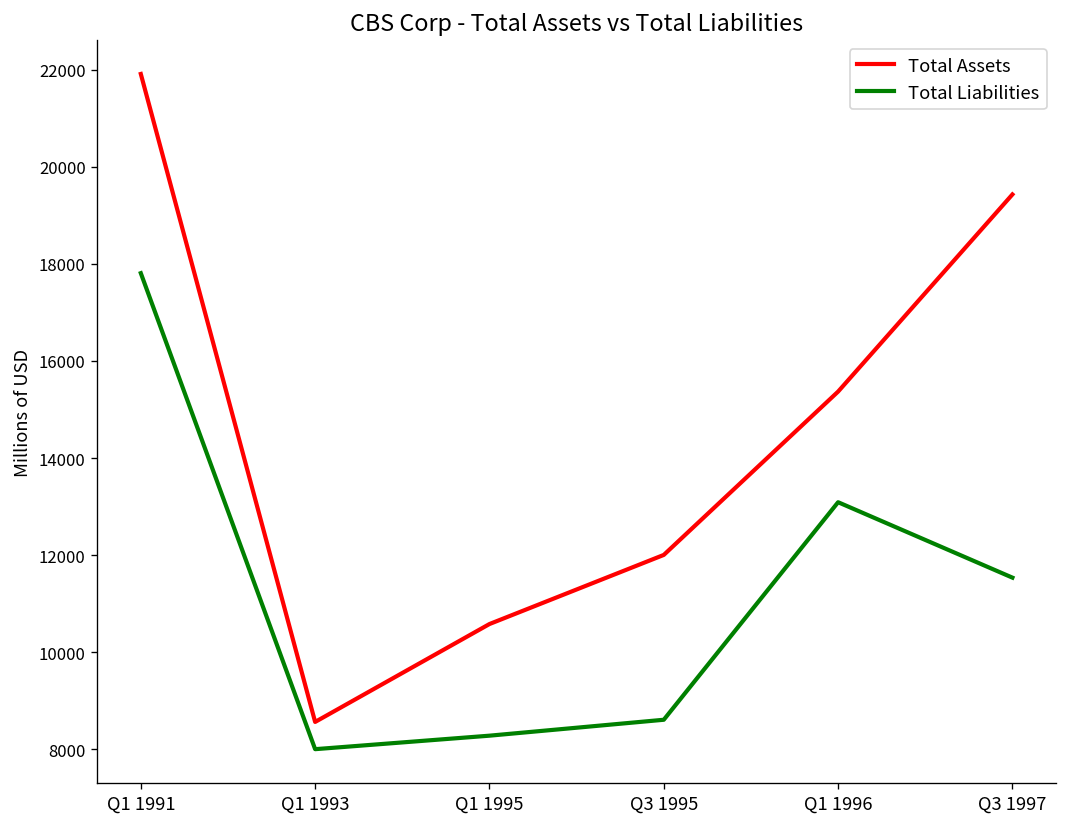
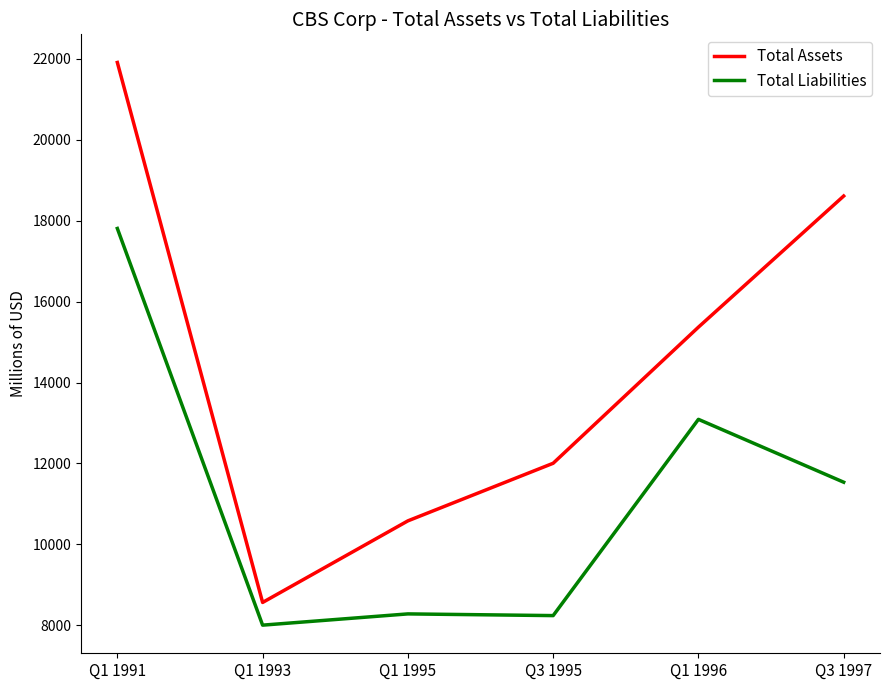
Total Liabilities, Q3 1995: 8600 -> 8200
Total Assets, Q3 1997: 19400 -> 18600
